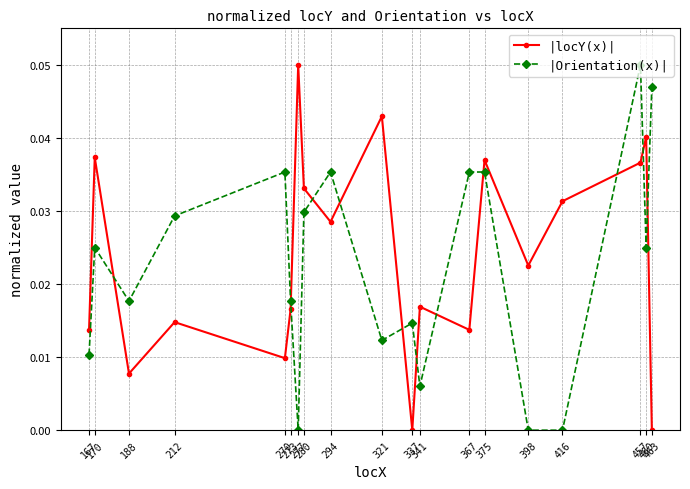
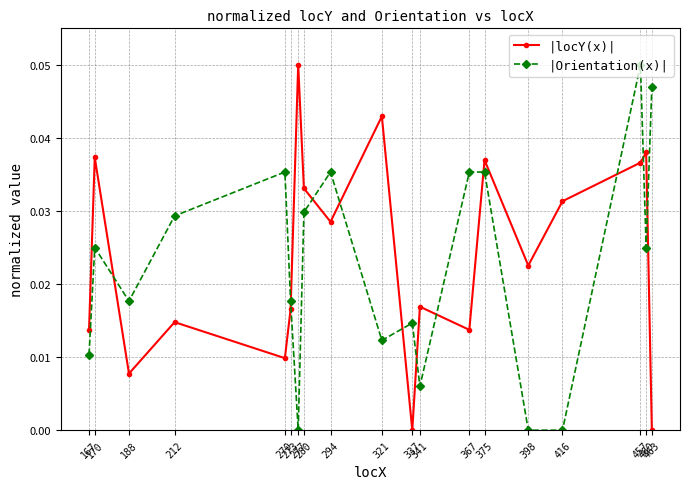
|locY(x)|, 460: 0.040 -> 0.038
